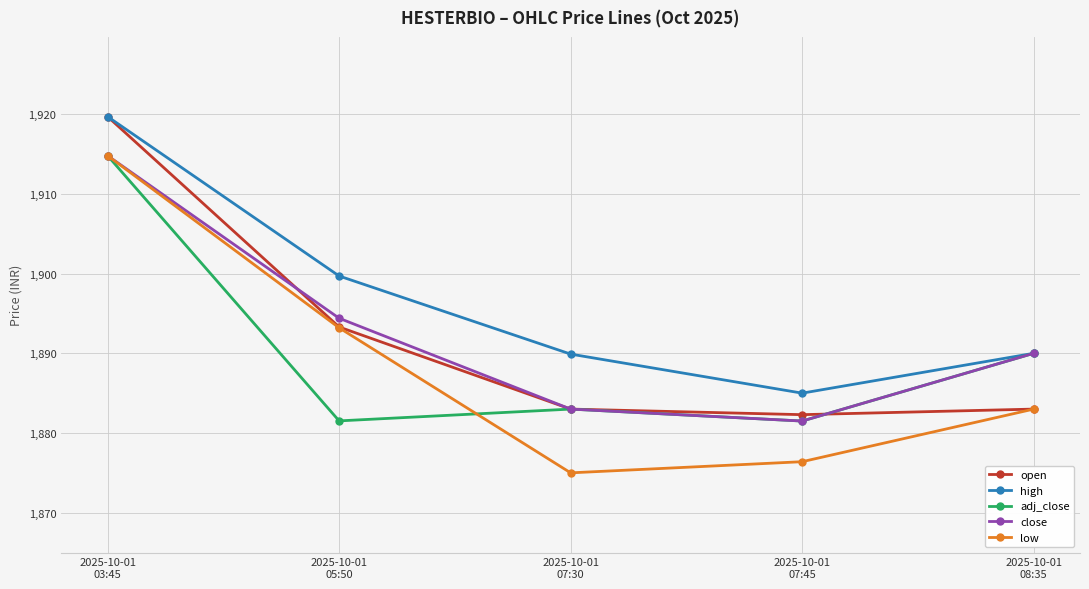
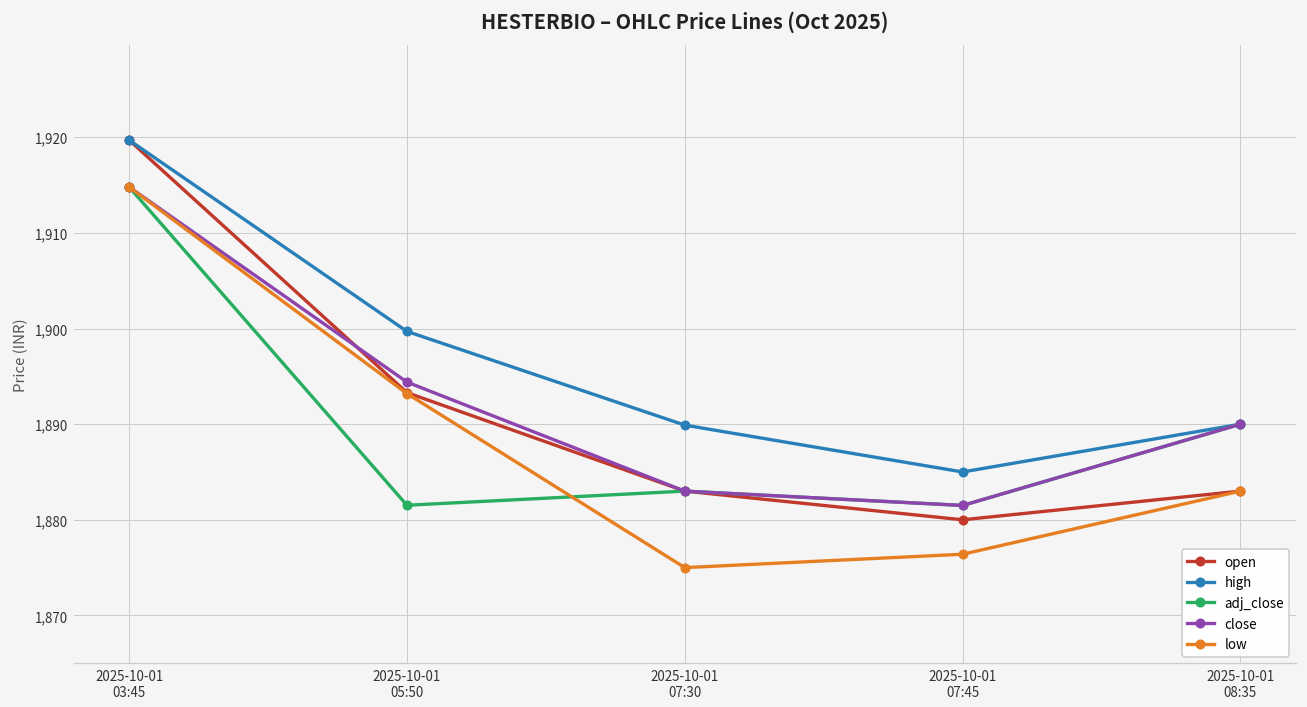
open, 2025-10-01 07:45: 1,882 -> 1,880
